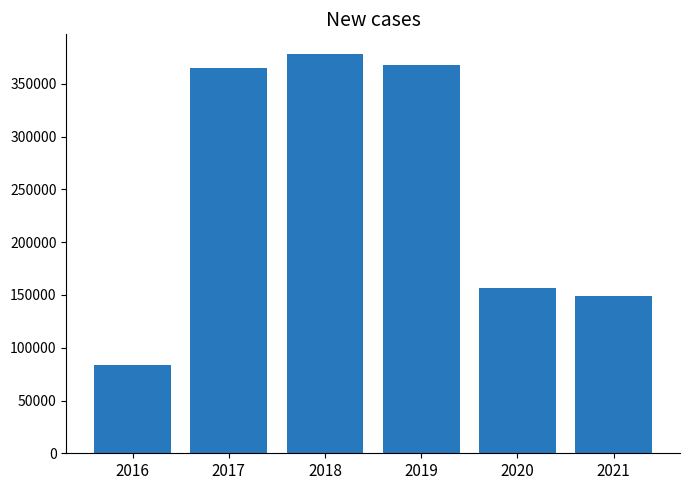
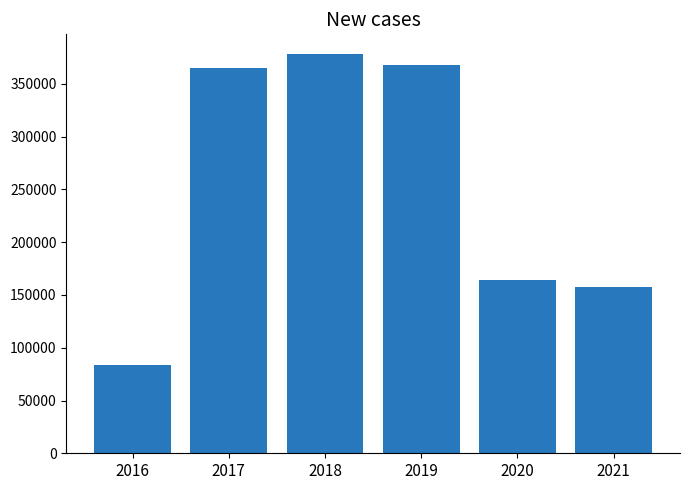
2020: 156000 -> 164000
2021: 149000 -> 157000
